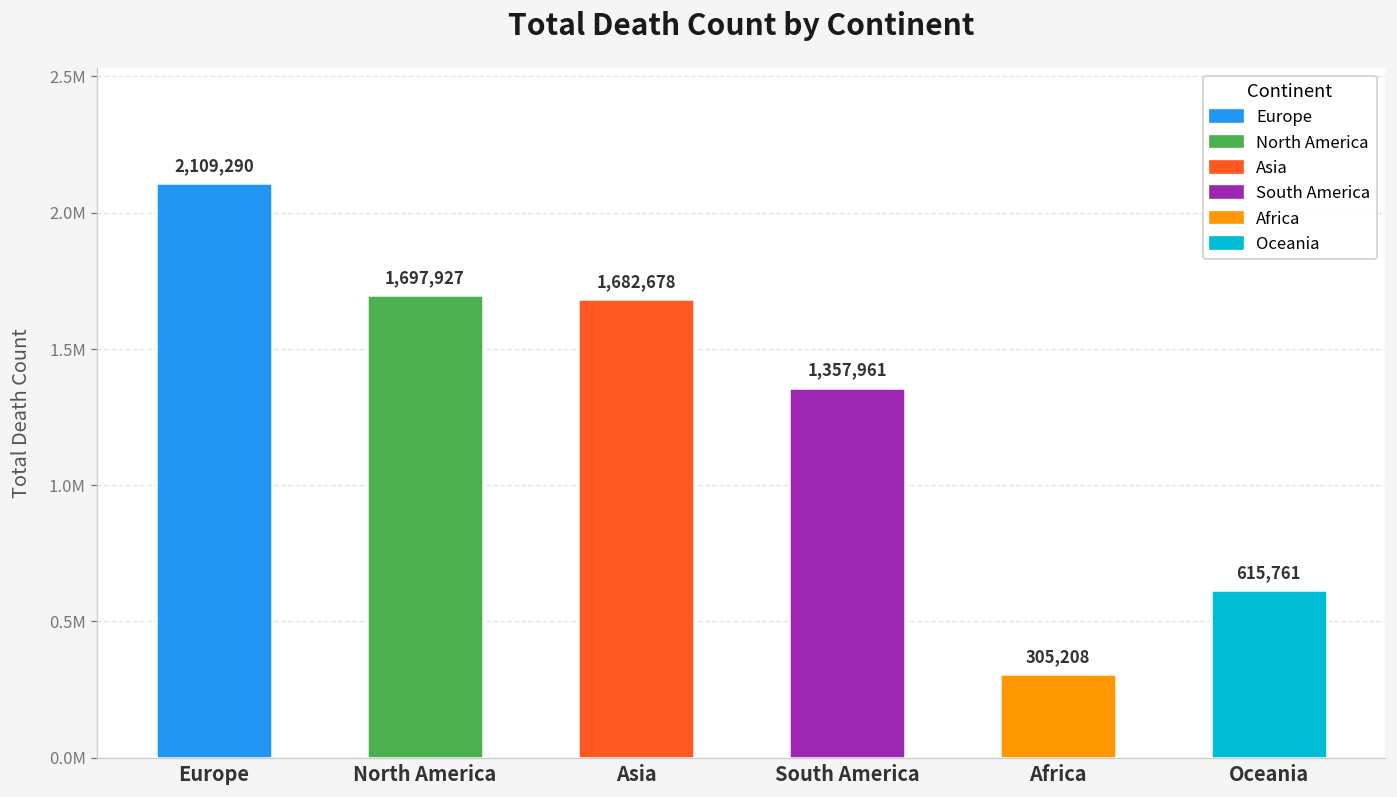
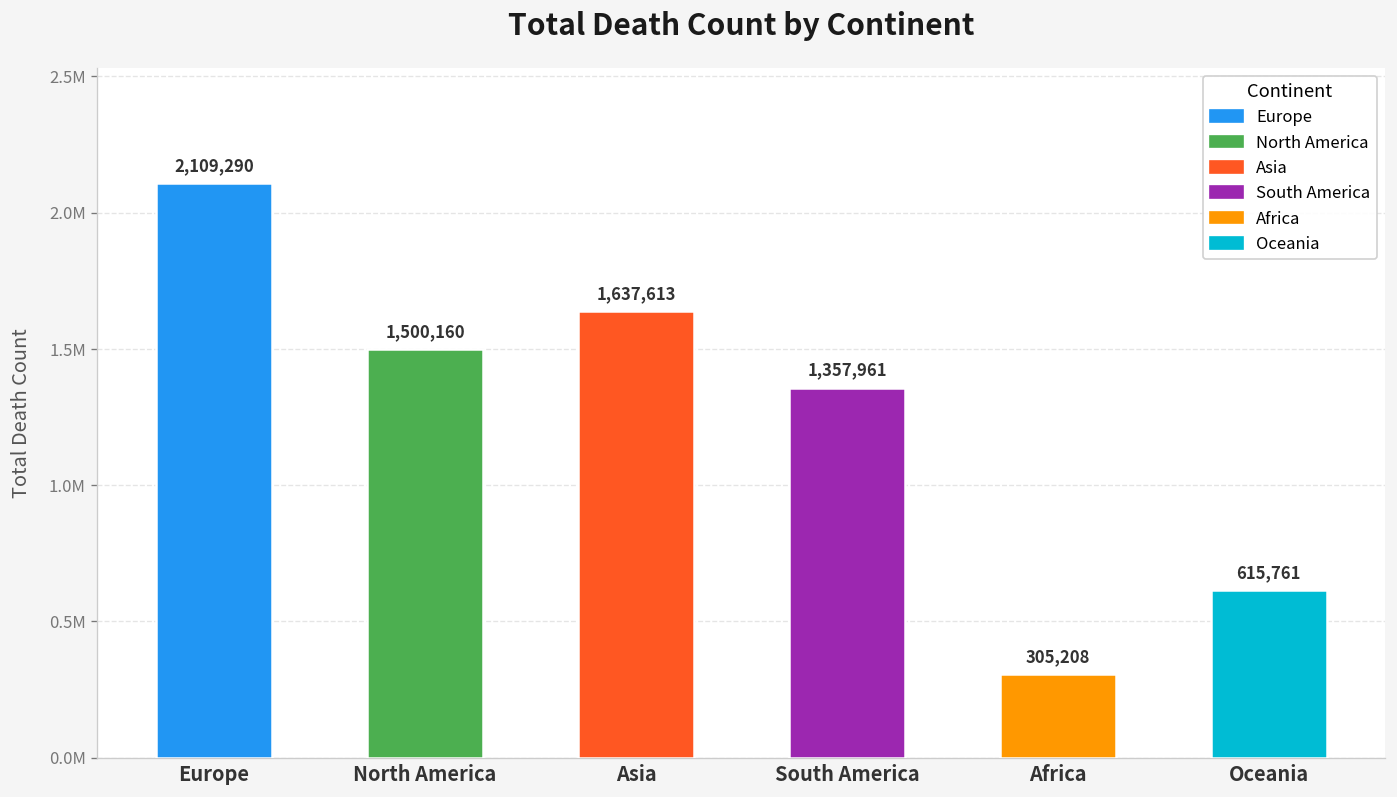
North America: 1,697,927 -> 1,500,160
Asia: 1,682,678 -> 1,637,613
